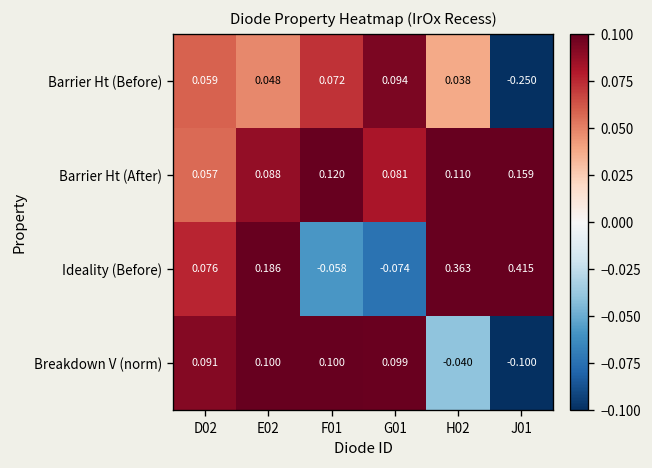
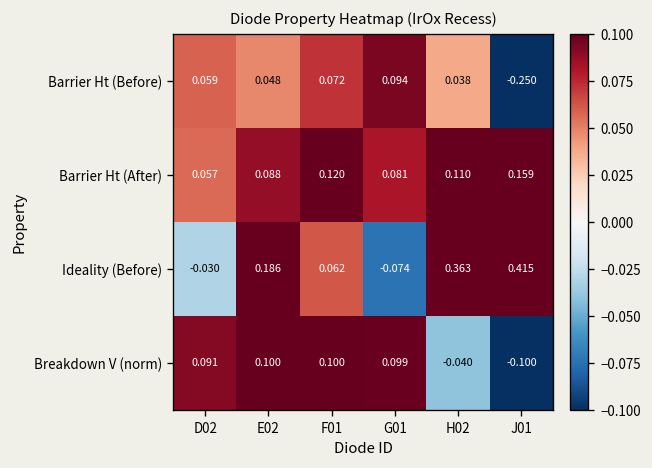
Ideality (Before), D02: 0.076 -> -0.030
Ideality (Before), F01: -0.058 -> 0.062
